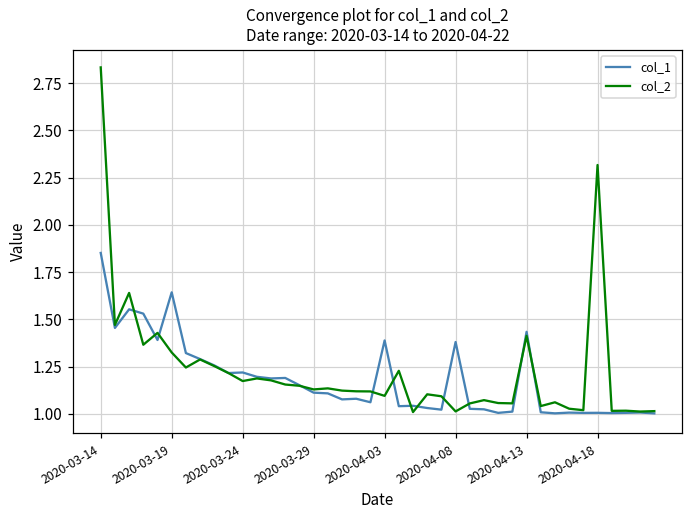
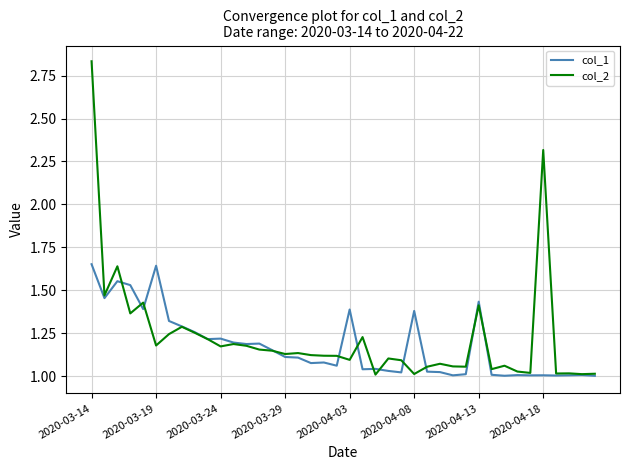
col_1, 2020-03-14: 1.85 -> 1.65
col_2, 2020-03-19: 1.33 -> 1.18
